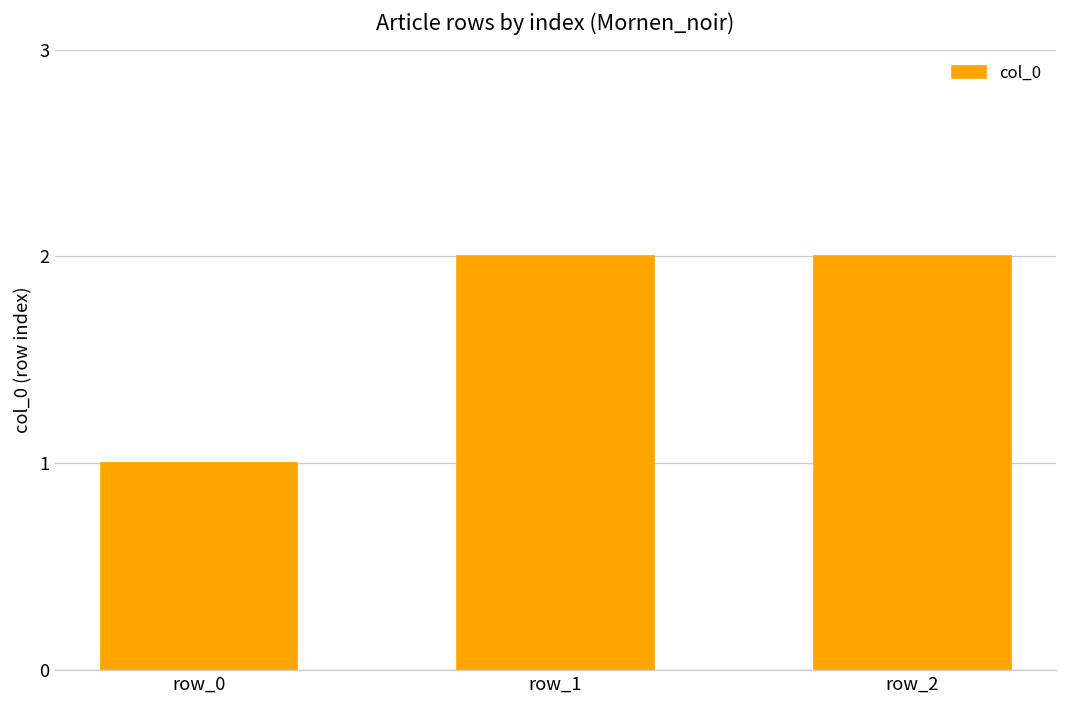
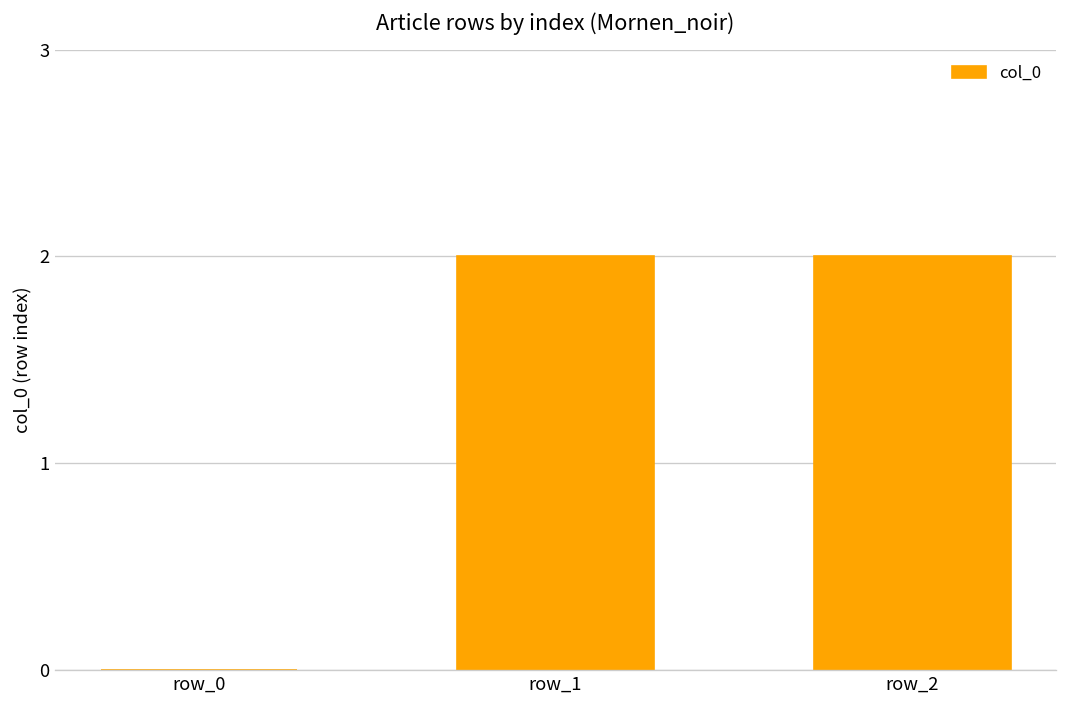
row_0: 1 -> 0
